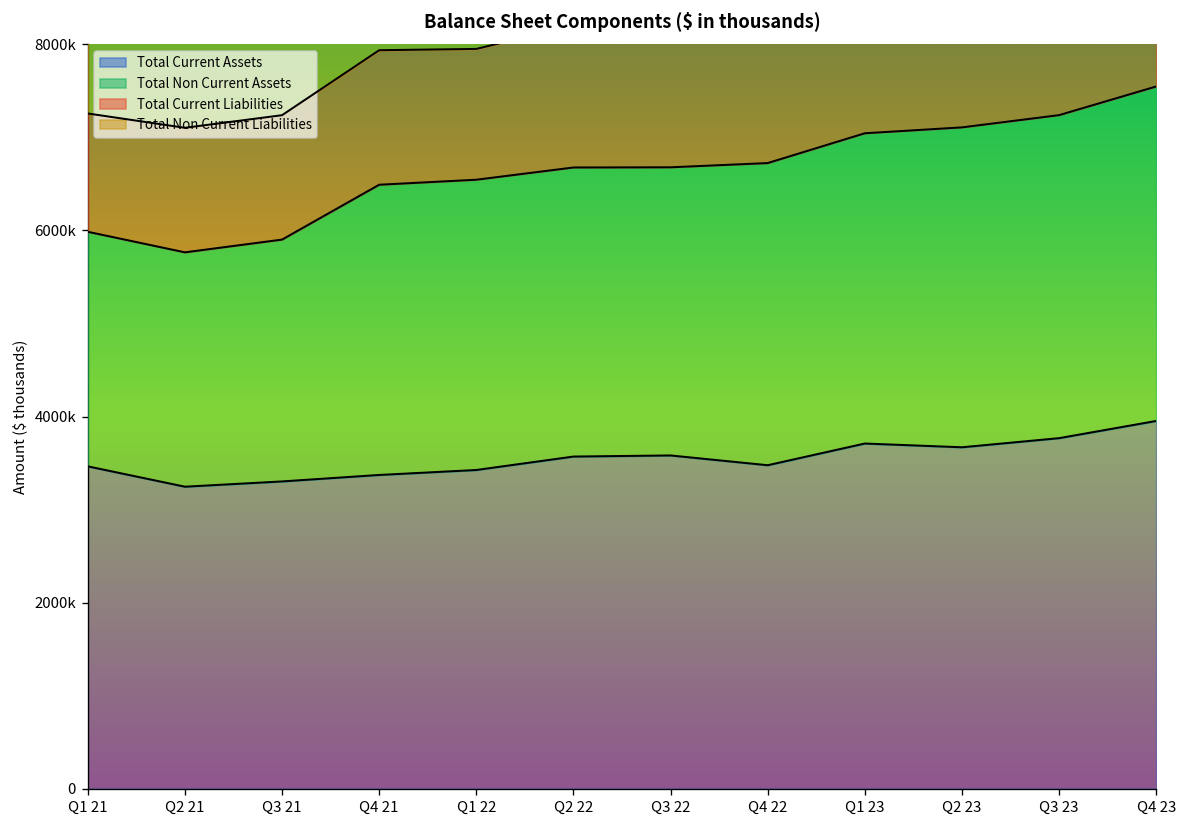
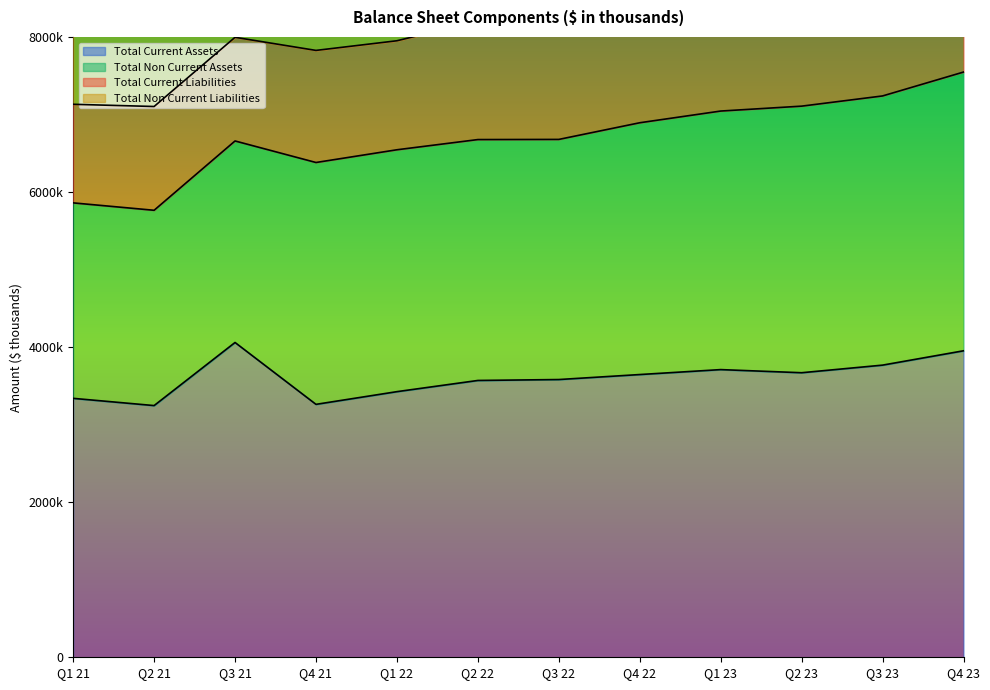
Total Current Assets, Q1 21: 3500000 -> 3300000
Total Current Assets, Q3 21: 3300000 -> 4100000
Total Current Assets, Q4 21: 3400000 -> 3300000
Total Current Assets, Q4 22: 3500000 -> 3600000
